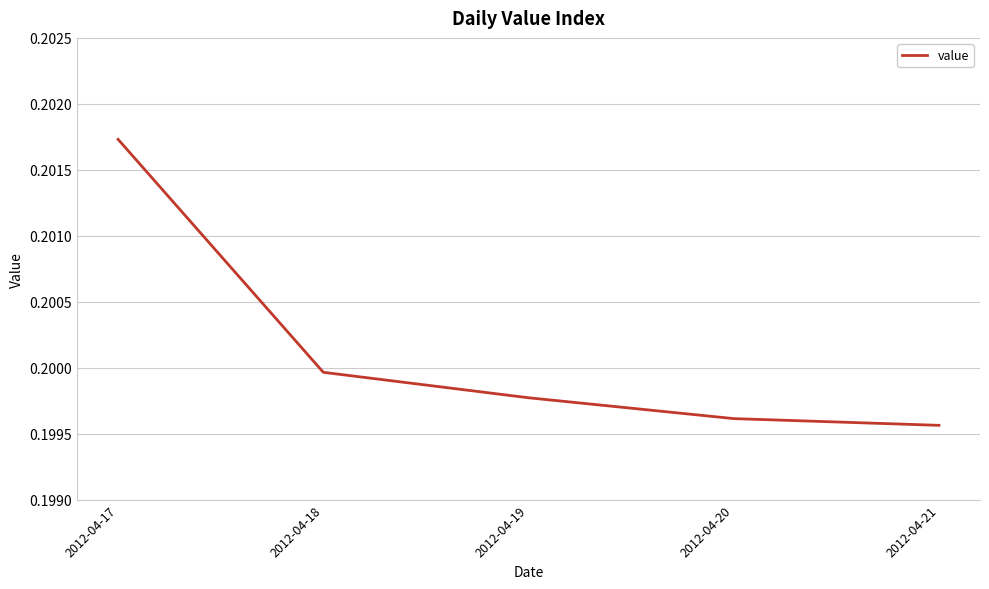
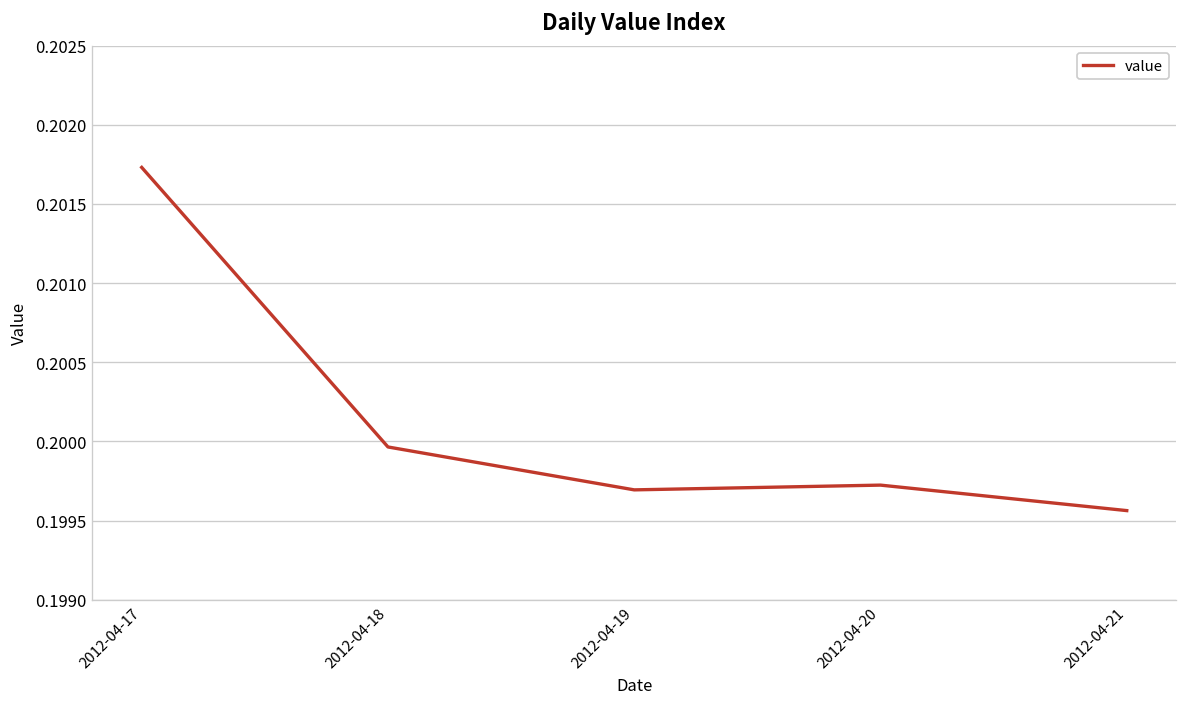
2012-04-19: 0.19977 -> 0.19969
2012-04-20: 0.19961 -> 0.19972
